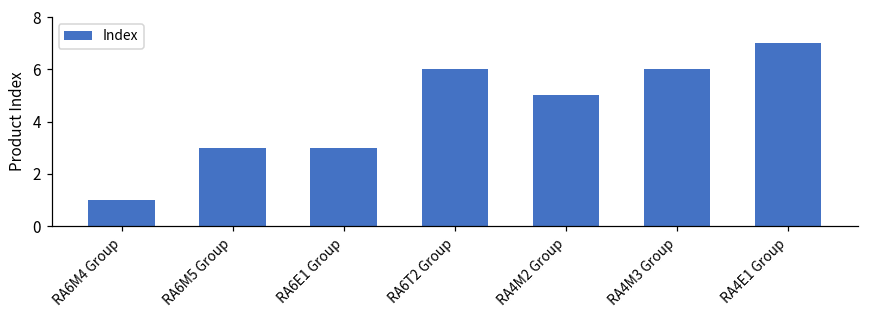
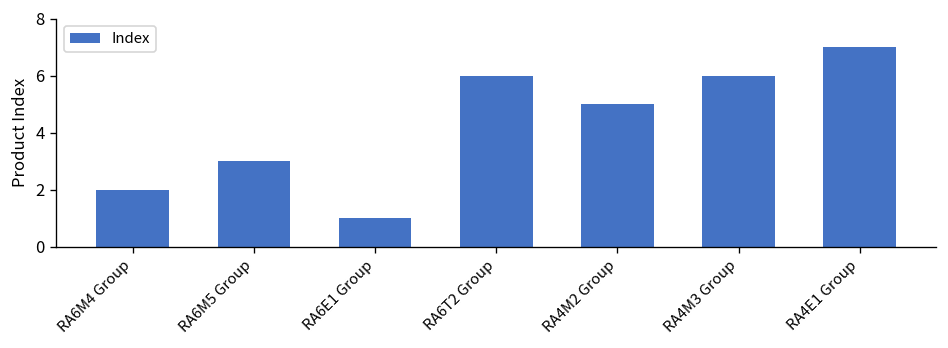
RA6M4 Group: 1 -> 2
RA6E1 Group: 3 -> 1
